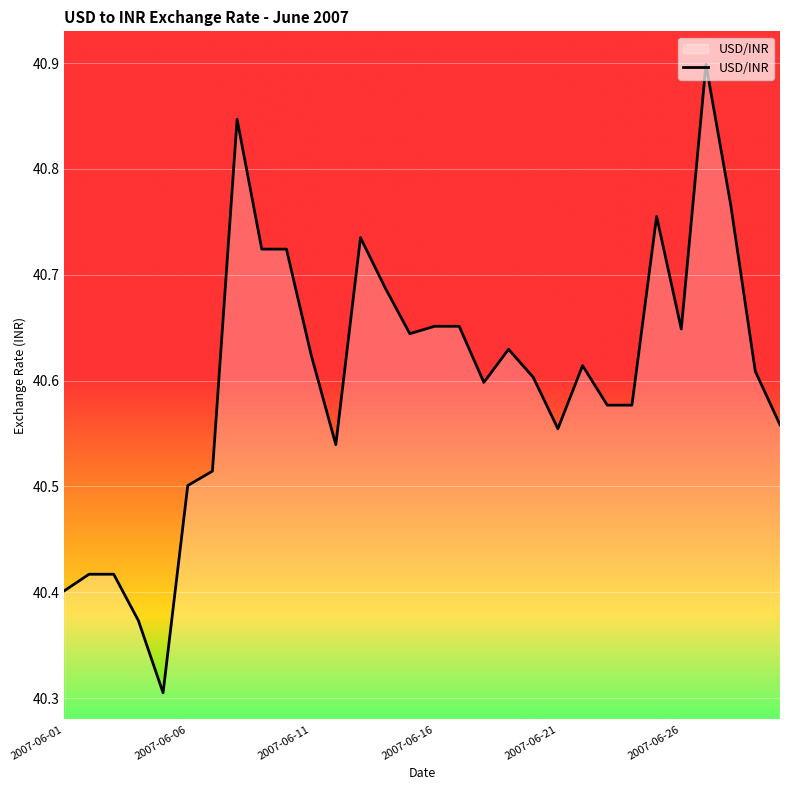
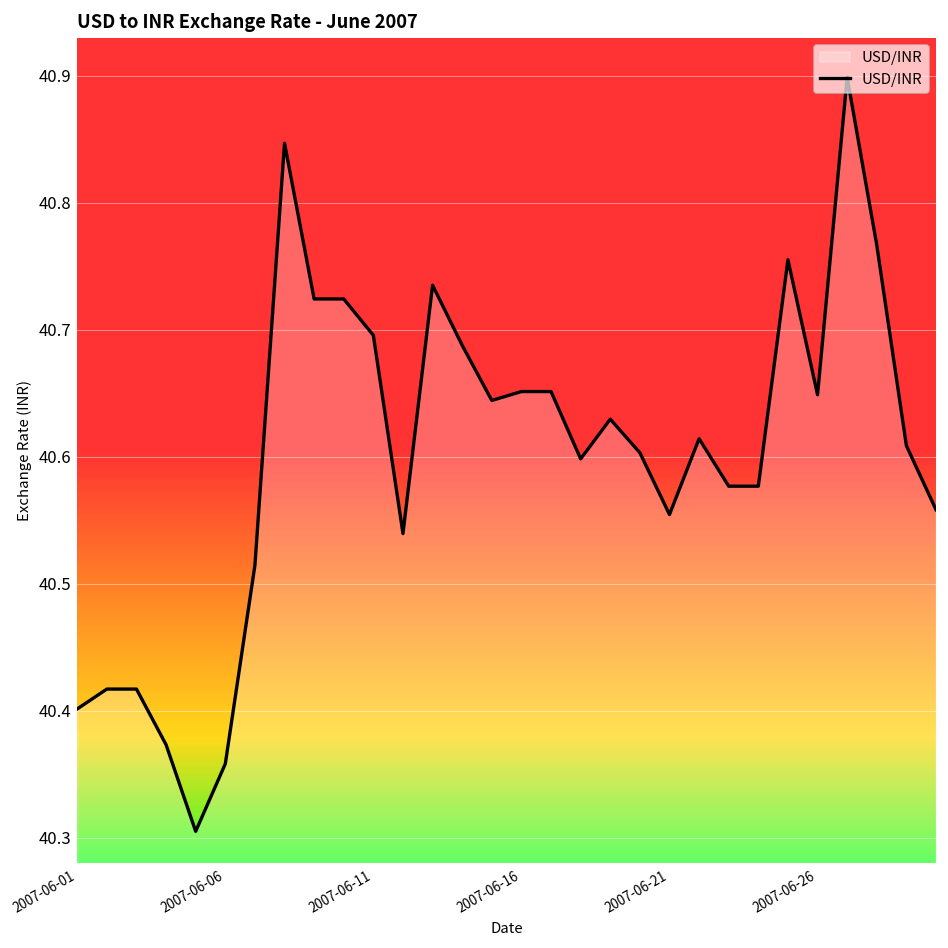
2007-06-06: 40.501 -> 40.358
2007-06-11: 40.624 -> 40.696
